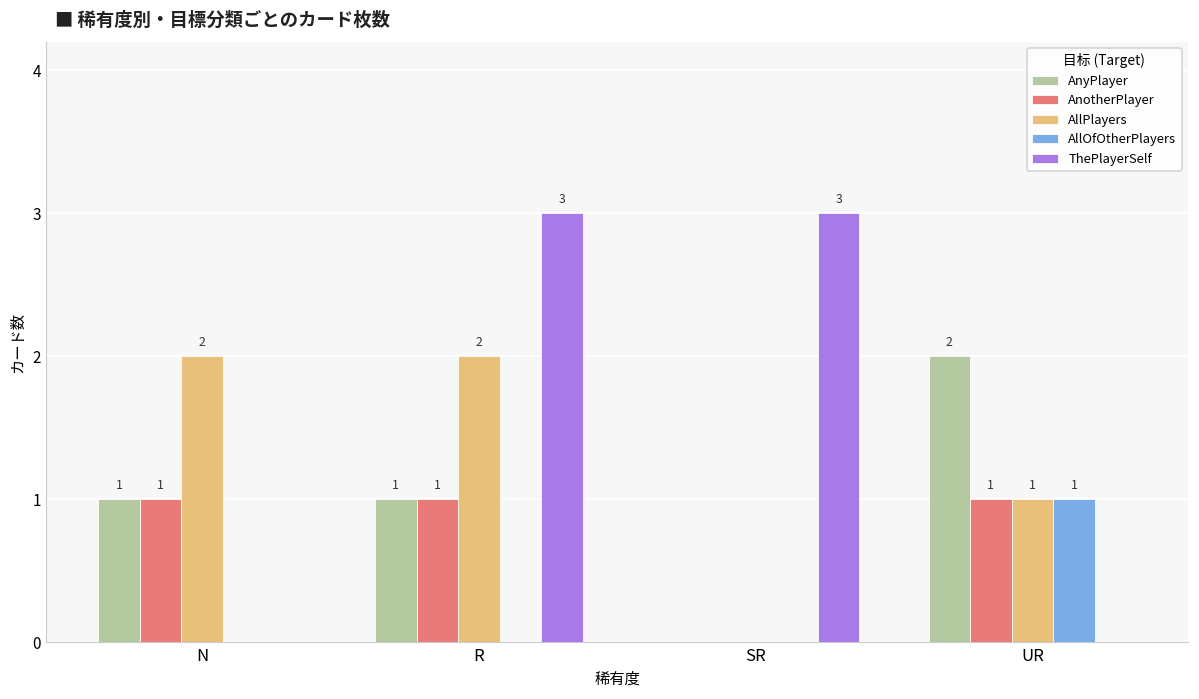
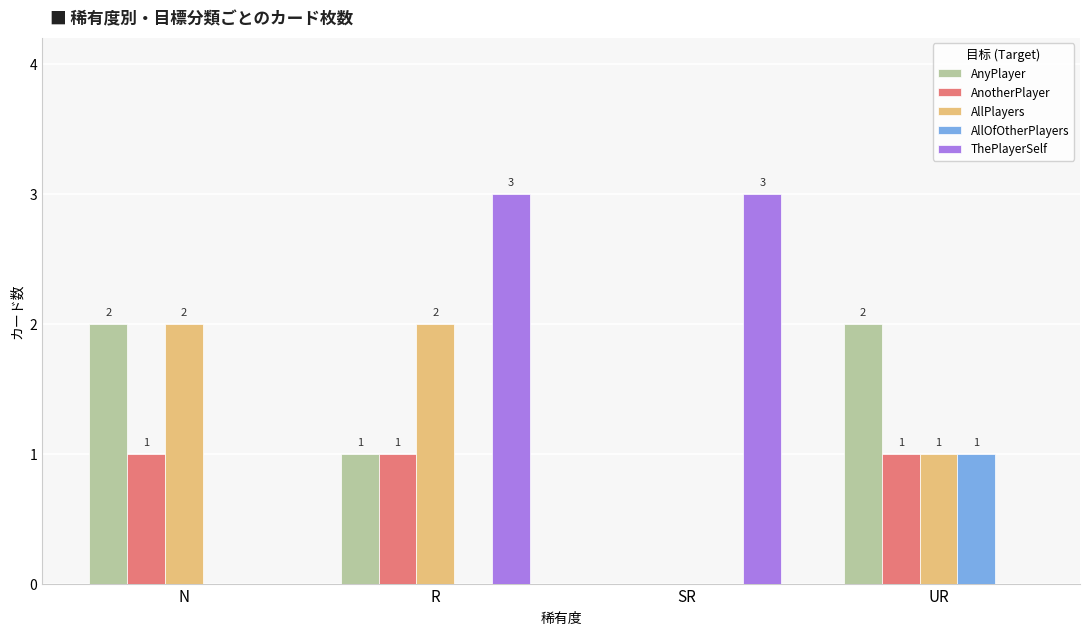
AnyPlayer, N: 1 -> 2
